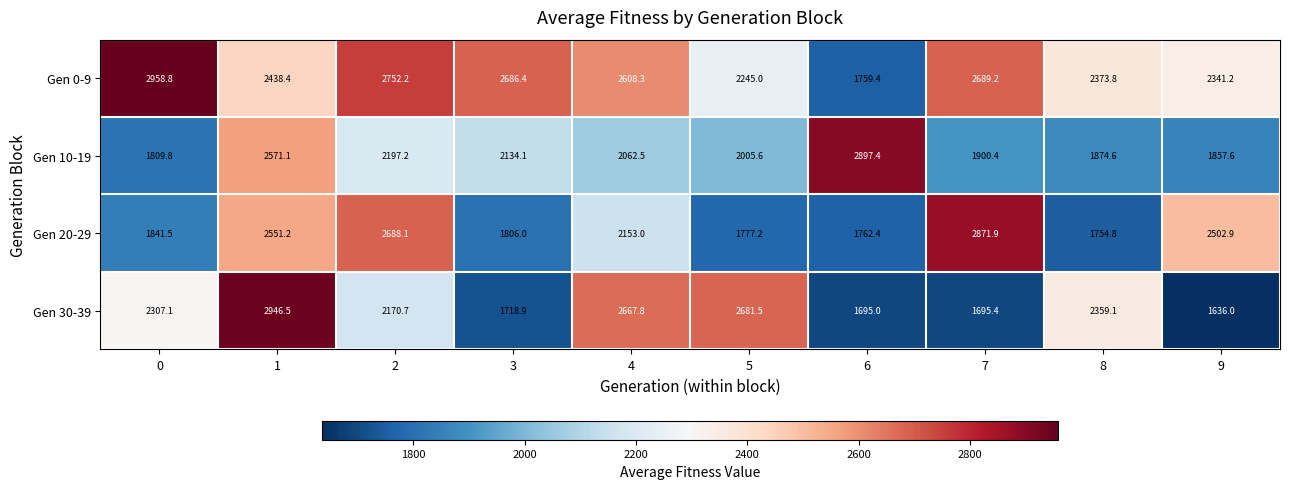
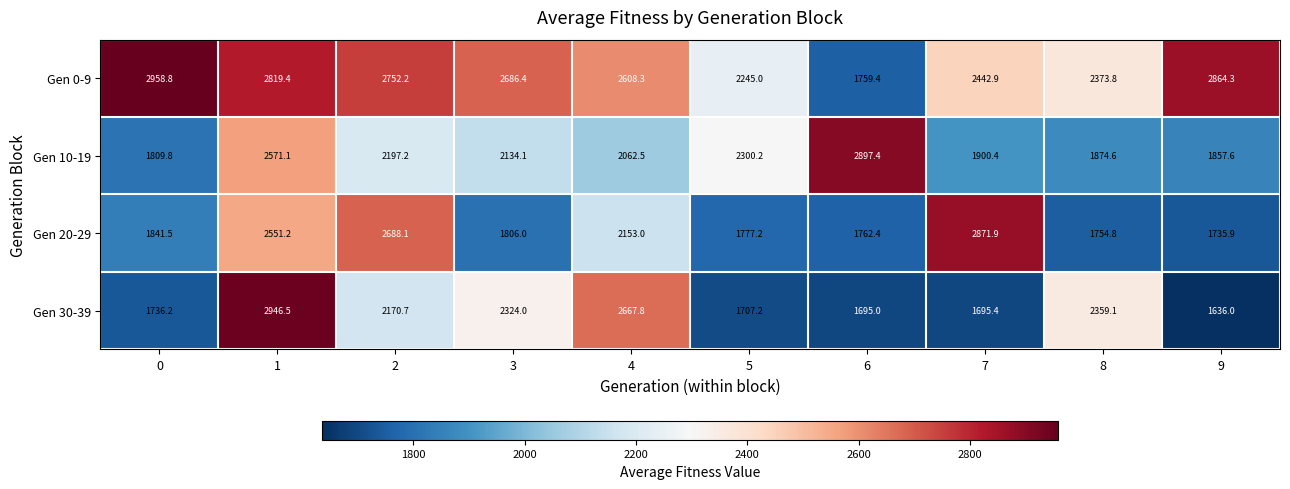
Gen 0-9, 1: 2438.4 -> 2819.4
Gen 0-9, 7: 2689.2 -> 2442.9
Gen 0-9, 9: 2341.2 -> 2864.3
Gen 10-19, 5: 2005.6 -> 2300.2
Gen 20-29, 9: 2502.9 -> 1735.9
Gen 30-39, 0: 2307.1 -> 1736.2
Gen 30-39, 3: 1718.9 -> 2324.0
Gen 30-39, 5: 2681.5 -> 1707.2
